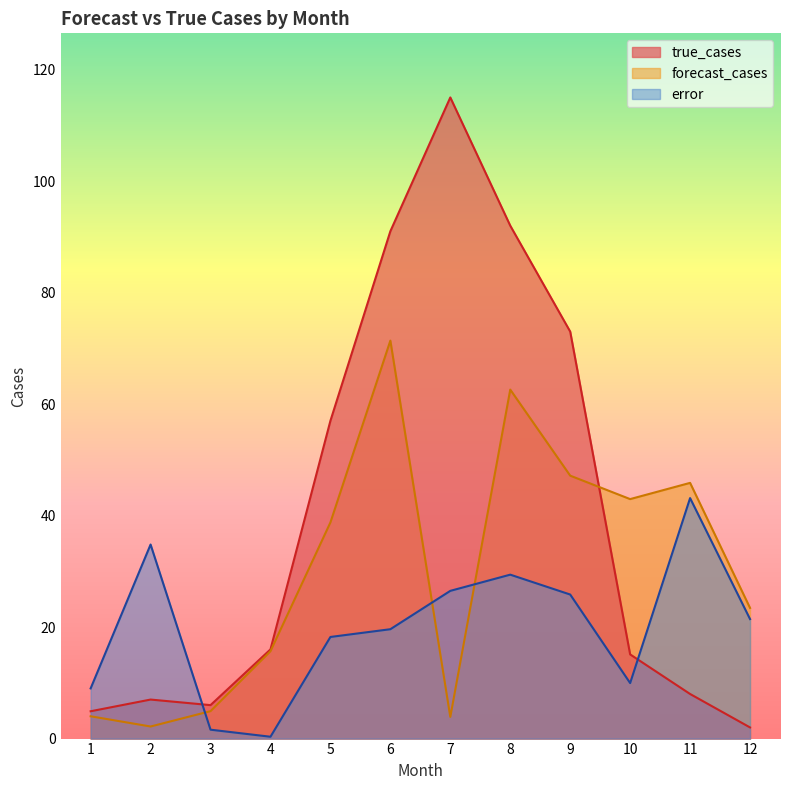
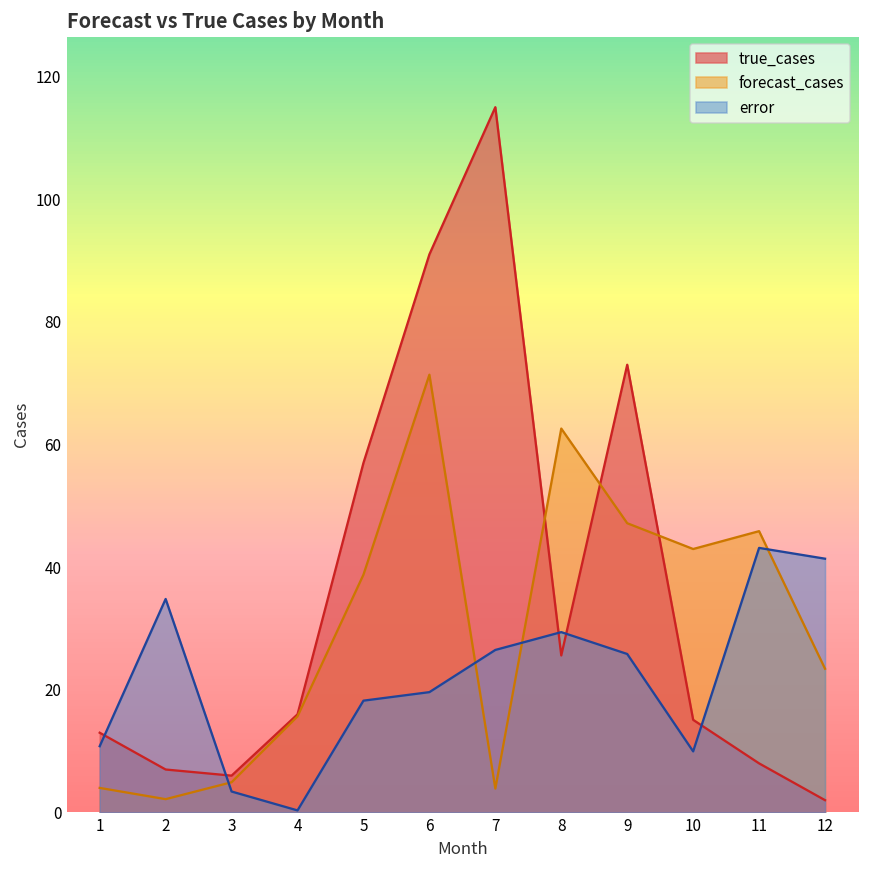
true_cases, 1: 5 -> 13
error, 1: 9 -> 11
error, 3: 2 -> 3
true_cases, 8: 92 -> 26
error, 12: 21 -> 41
